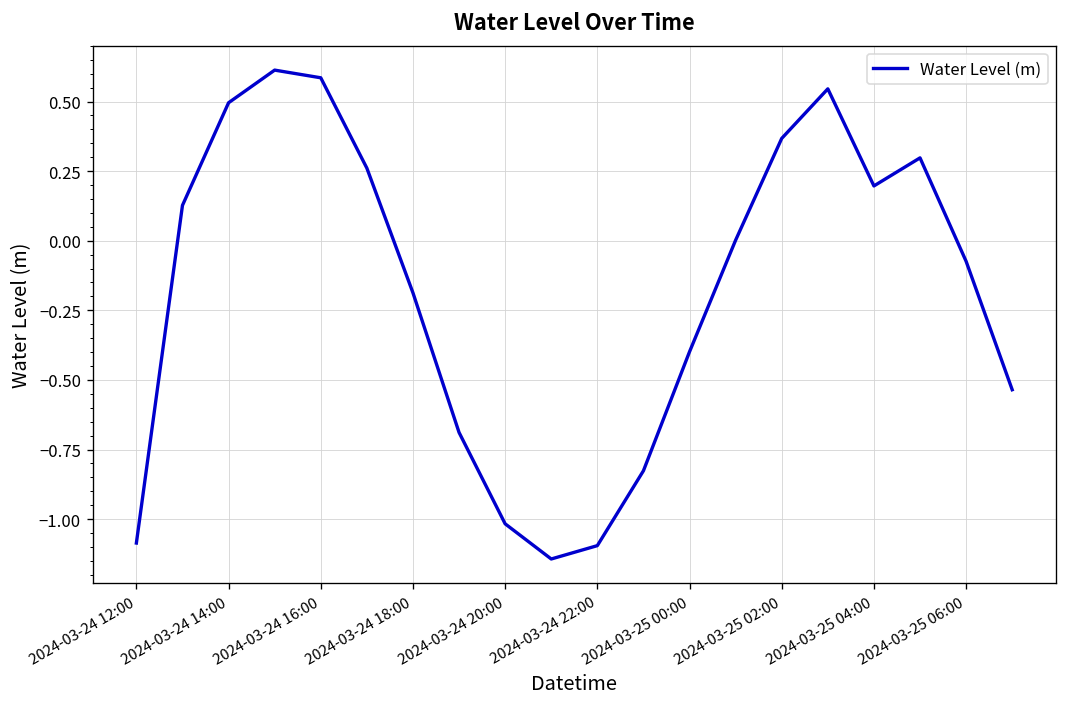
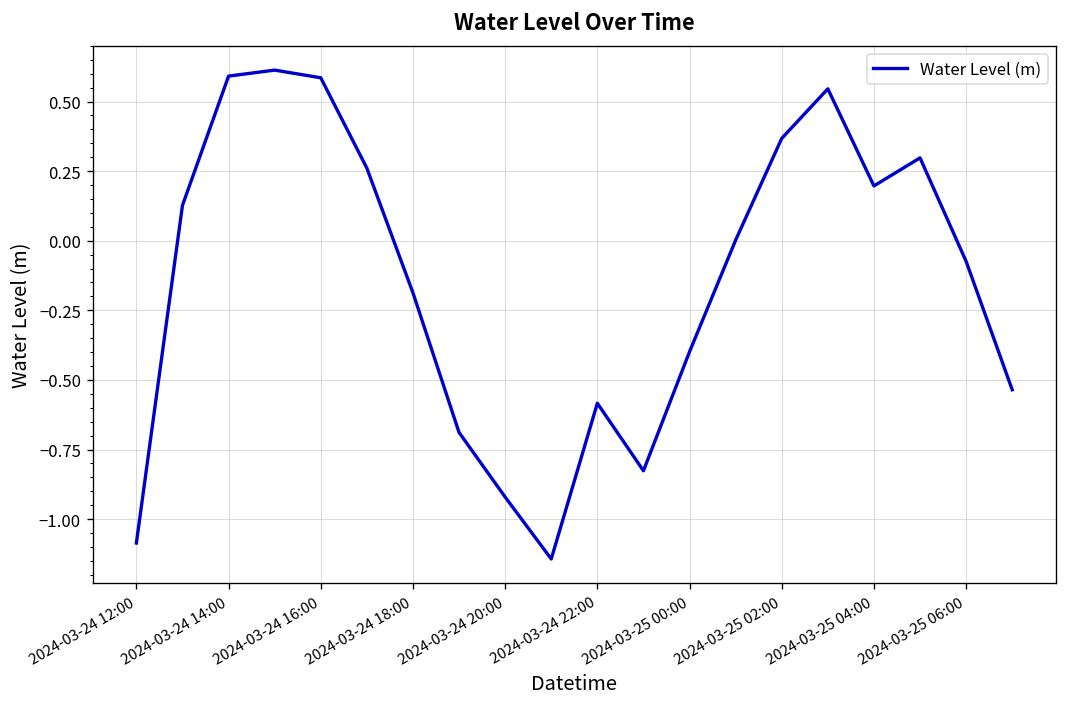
2024-03-24 14:00: 0.50 -> 0.59
2024-03-24 20:00: -1.02 -> -0.92
2024-03-24 22:00: -1.10 -> -0.58
